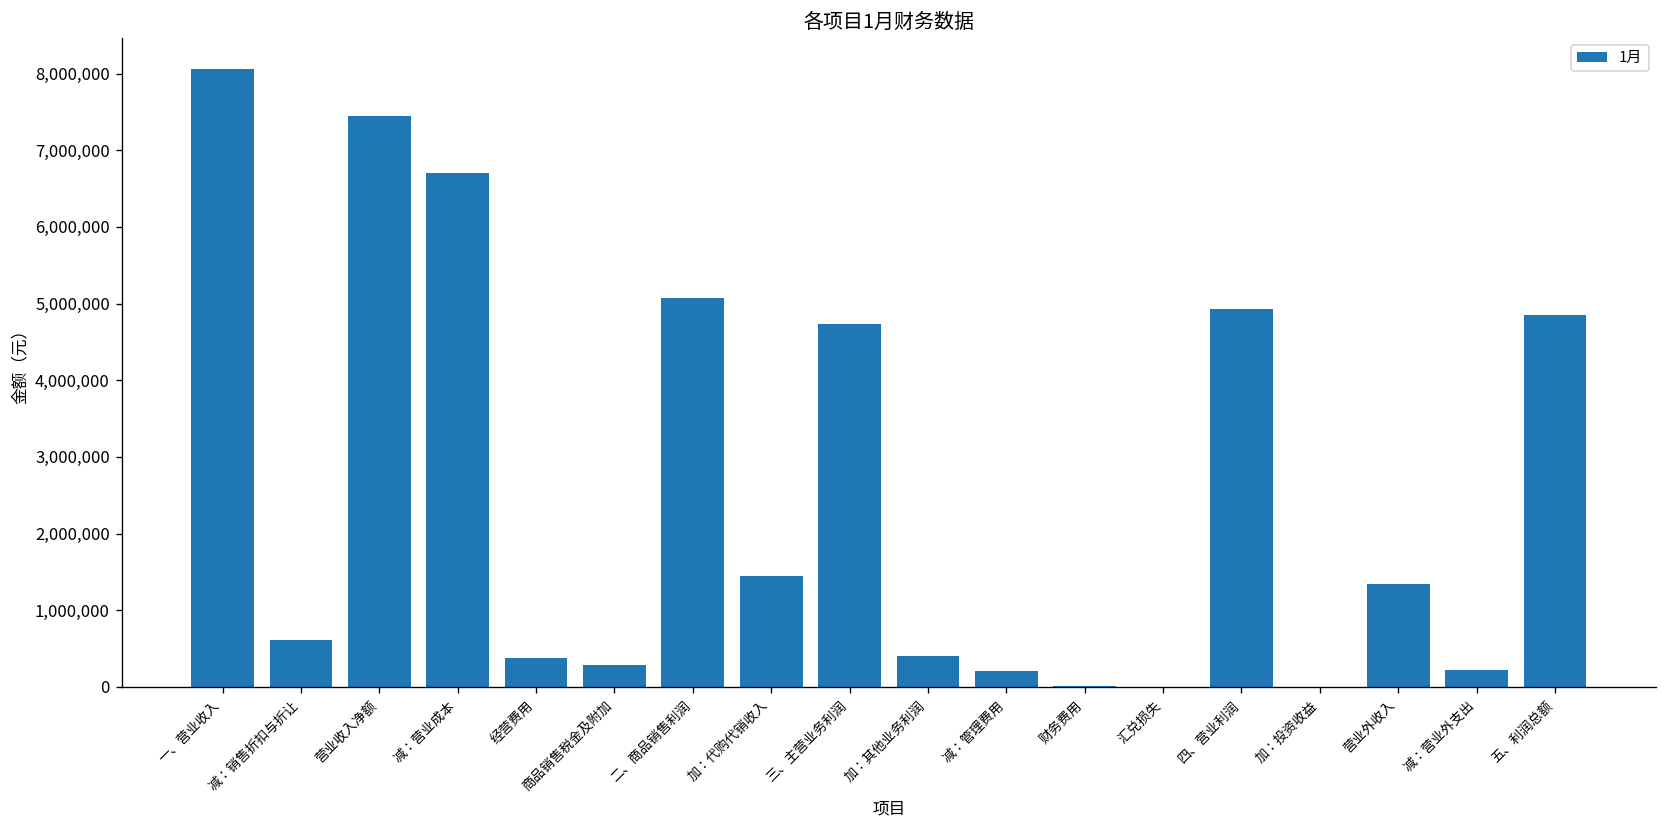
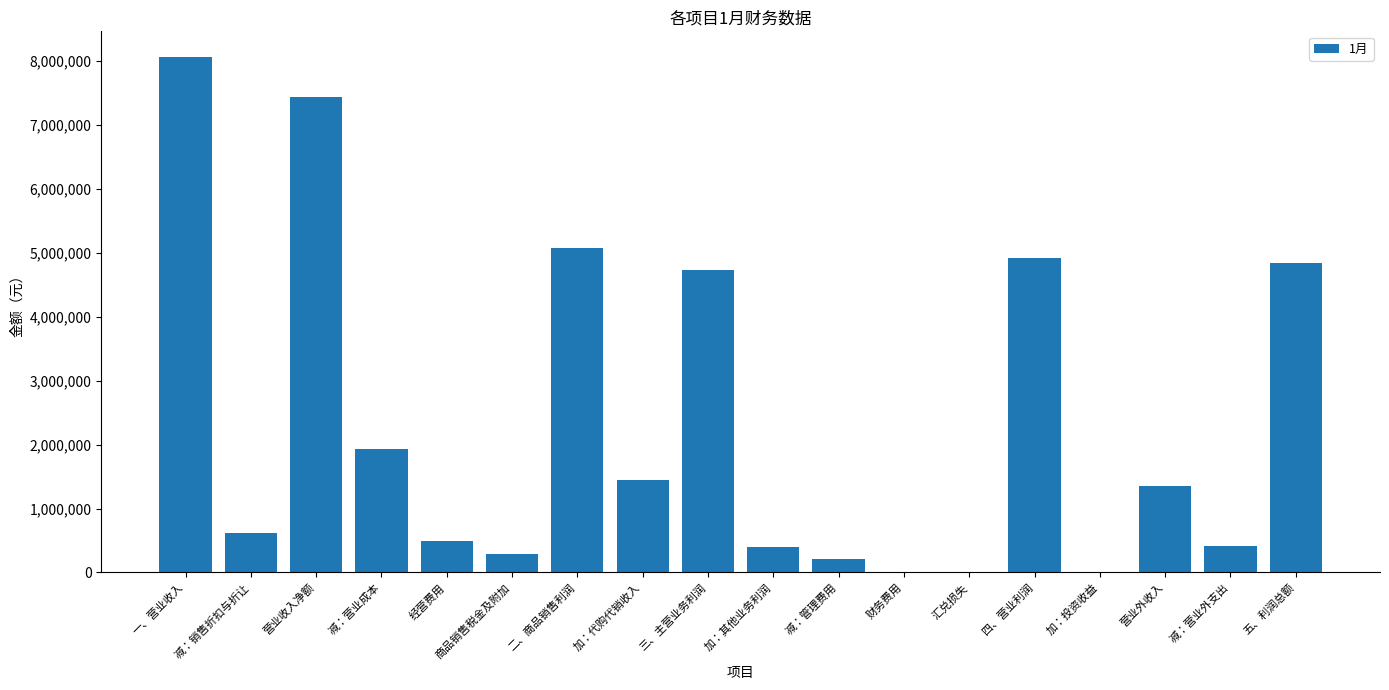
减：营业成本: 6,700,000 -> 1,900,000
经营费用: 400,000 -> 500,000
减：营业外支出: 200,000 -> 400,000
